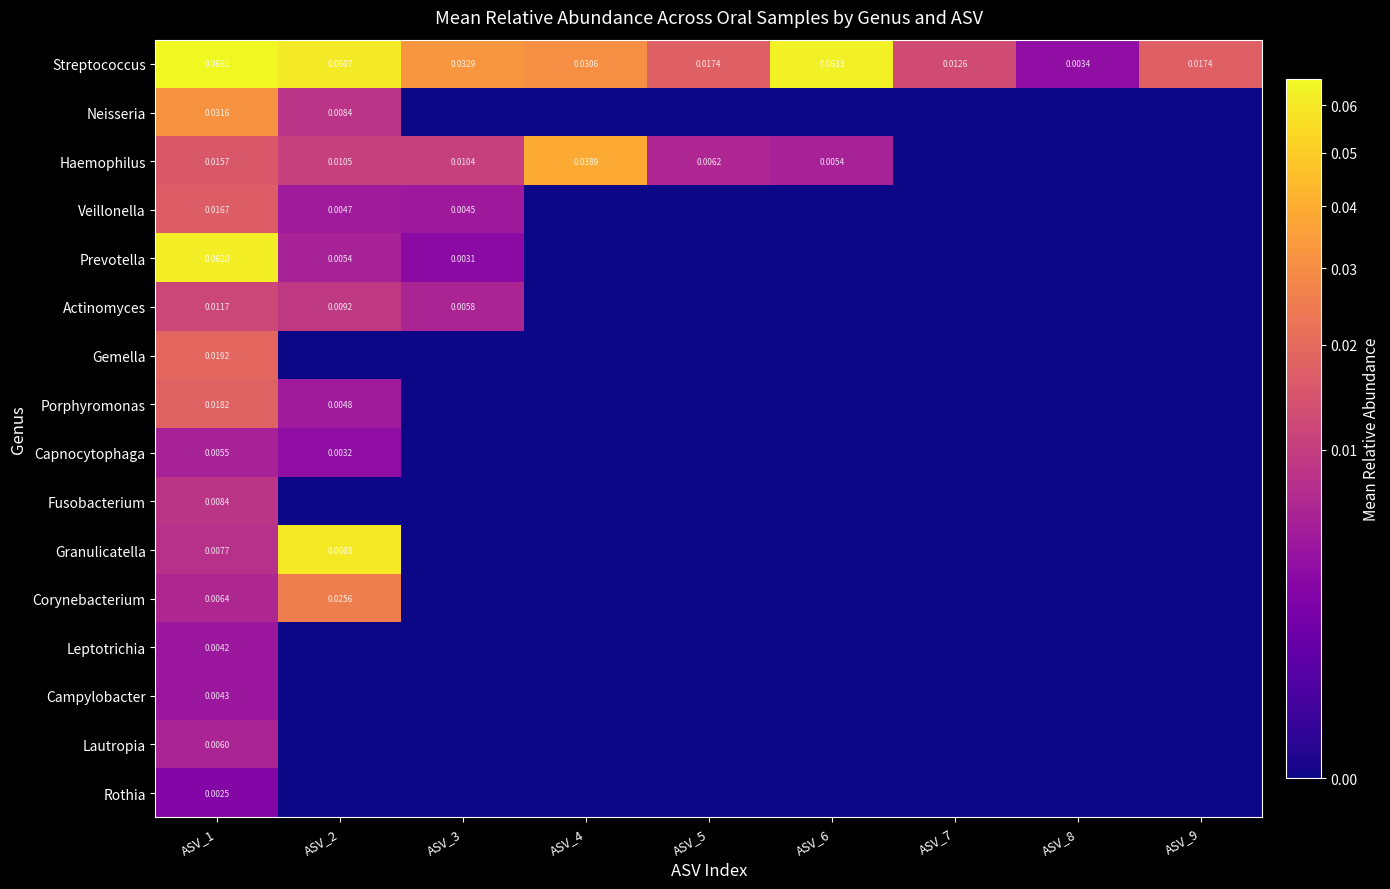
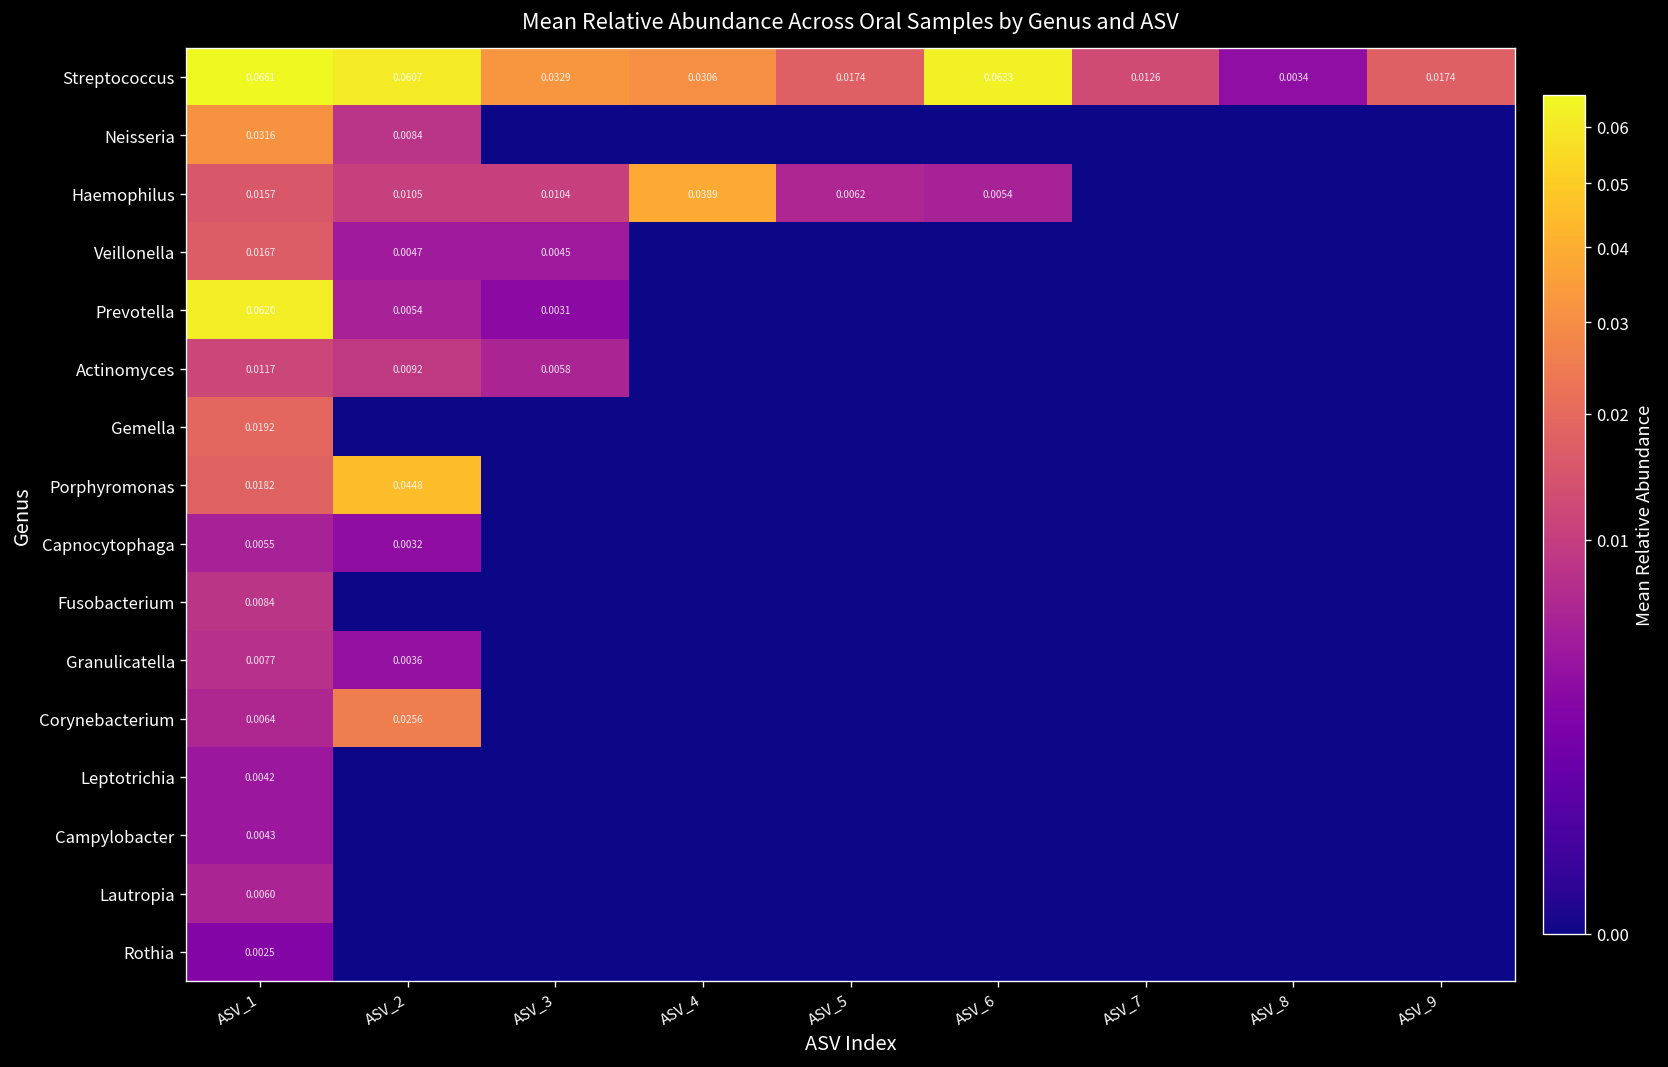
Porphyromonas, ASV_2: 0.0048 -> 0.0448
Granulicatella, ASV_2: 0.0603 -> 0.0036
